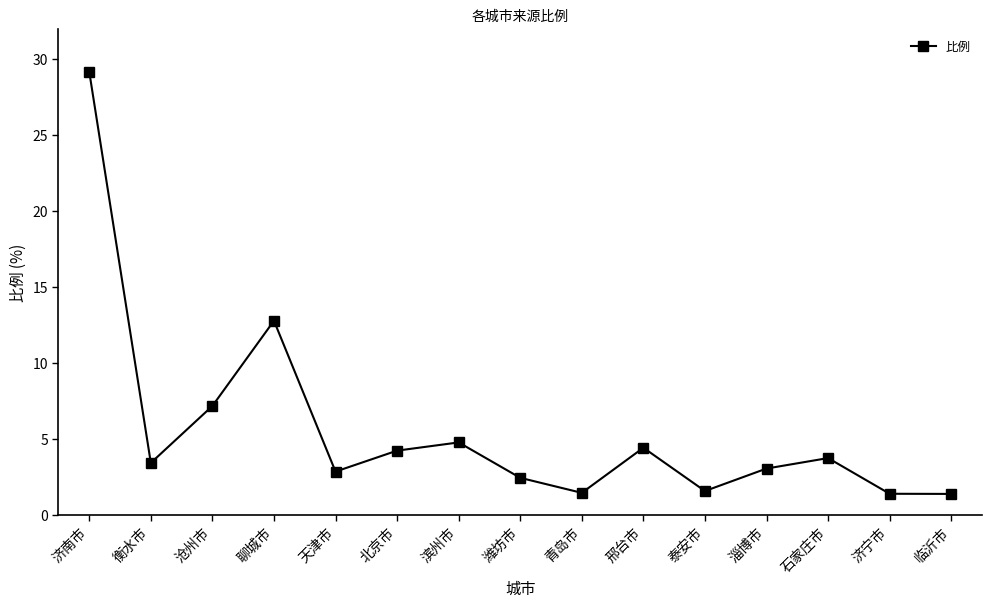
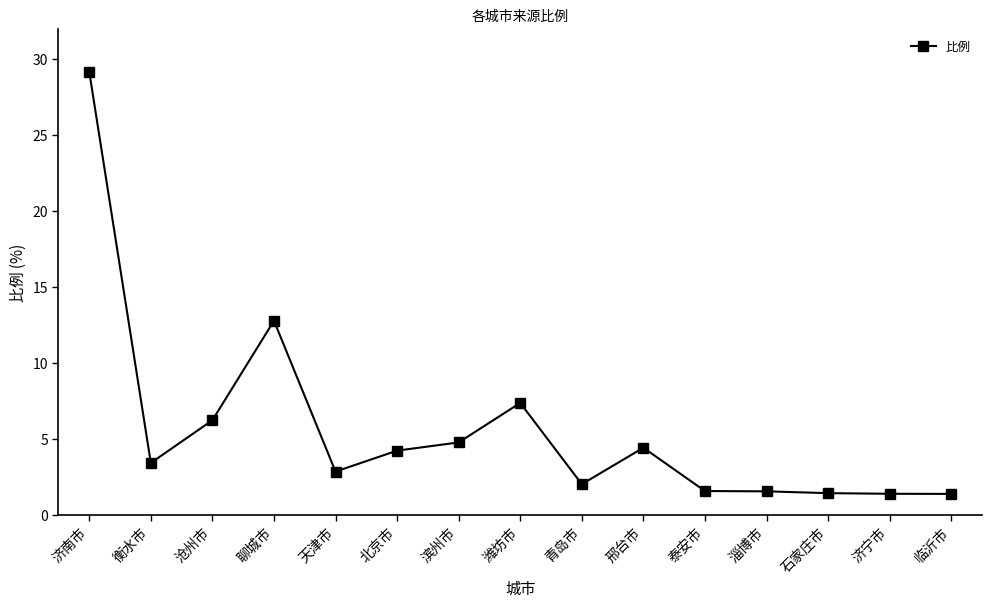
沧州市: 7.2 -> 6.2
潍坊市: 2.4 -> 7.4
青岛市: 1.5 -> 2.0
淄博市: 3.1 -> 1.6
石家庄市: 3.7 -> 1.4
